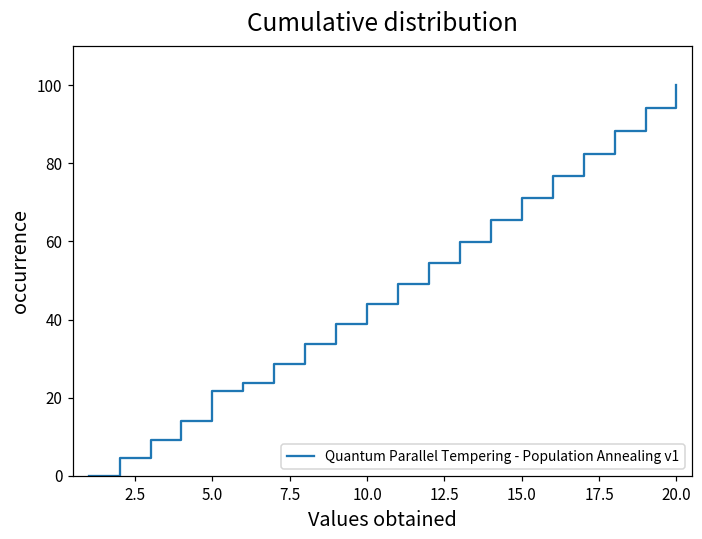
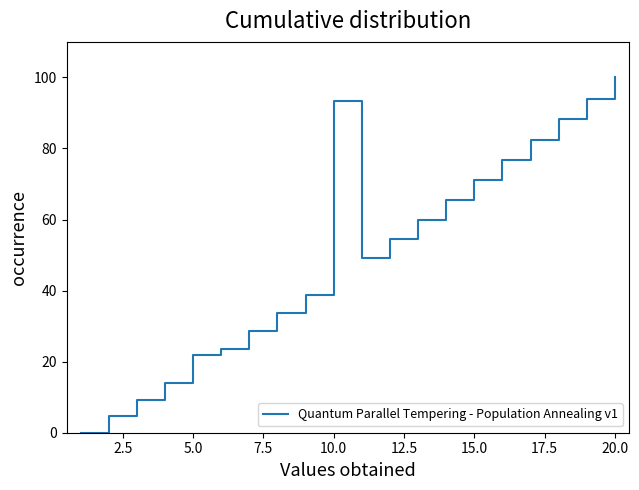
10.0: 44 -> 93
